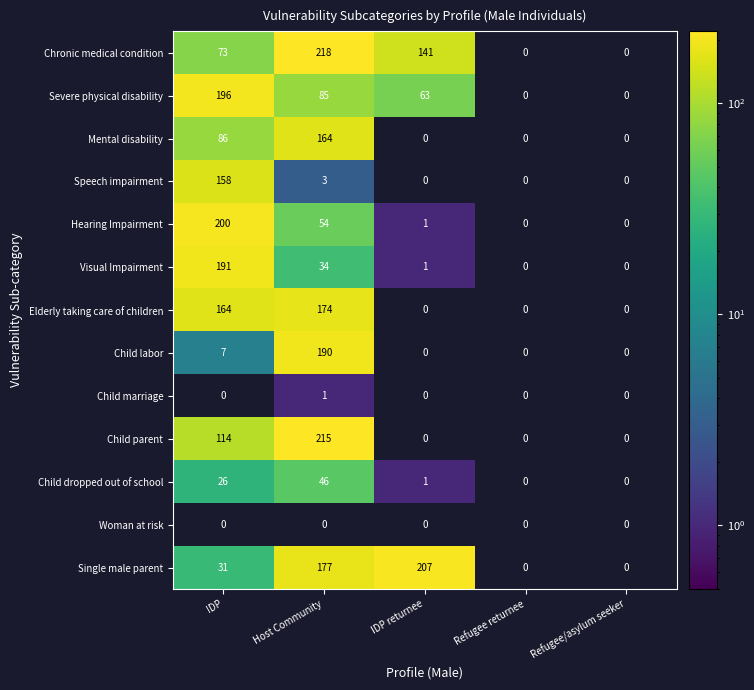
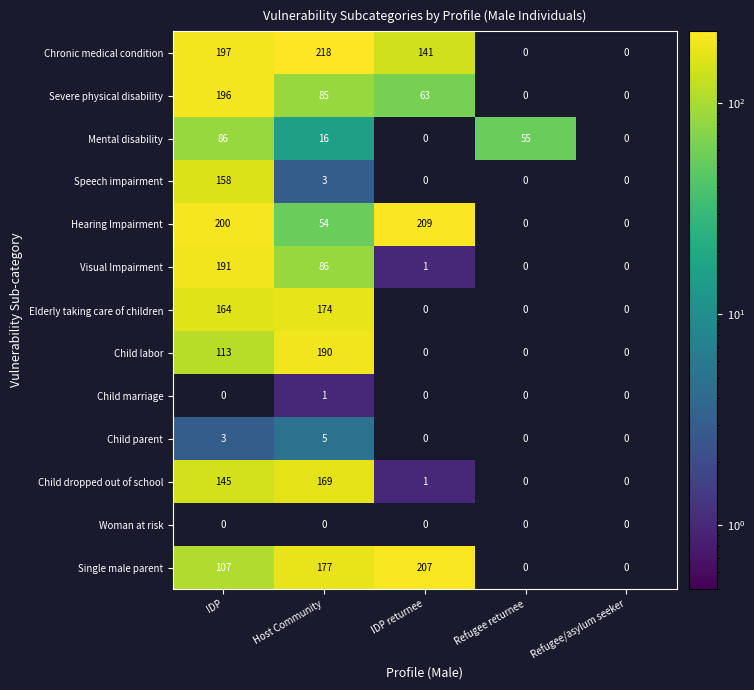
Chronic medical condition, IDP: 73 -> 197
Mental disability, Host Community: 164 -> 16
Mental disability, Refugee returnee: 0 -> 55
Hearing Impairment, IDP returnee: 1 -> 209
Visual Impairment, Host Community: 34 -> 86
Child labor, IDP: 7 -> 113
Child parent, IDP: 114 -> 3
Child parent, Host Community: 215 -> 5
Child dropped out of school, IDP: 26 -> 145
Child dropped out of school, Host Community: 46 -> 169
Single male parent, IDP: 31 -> 107
